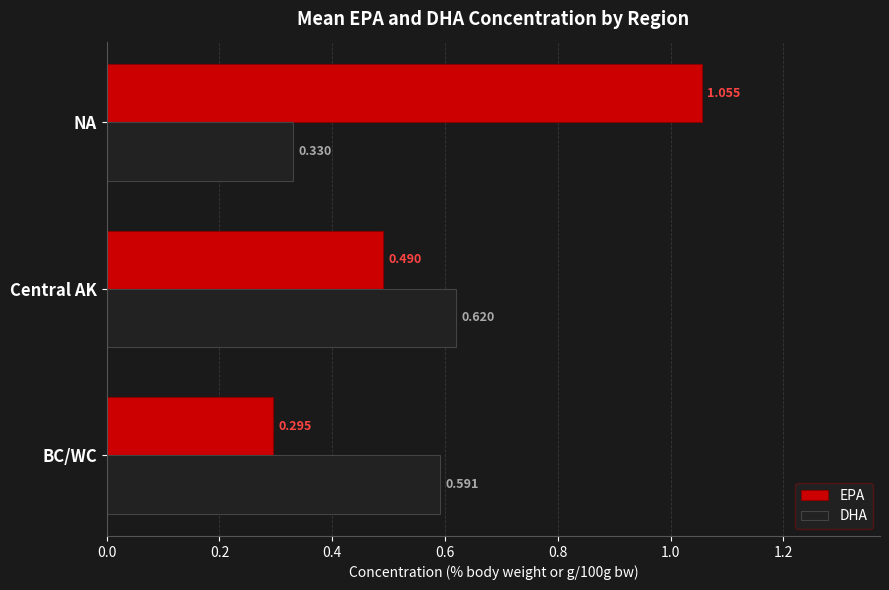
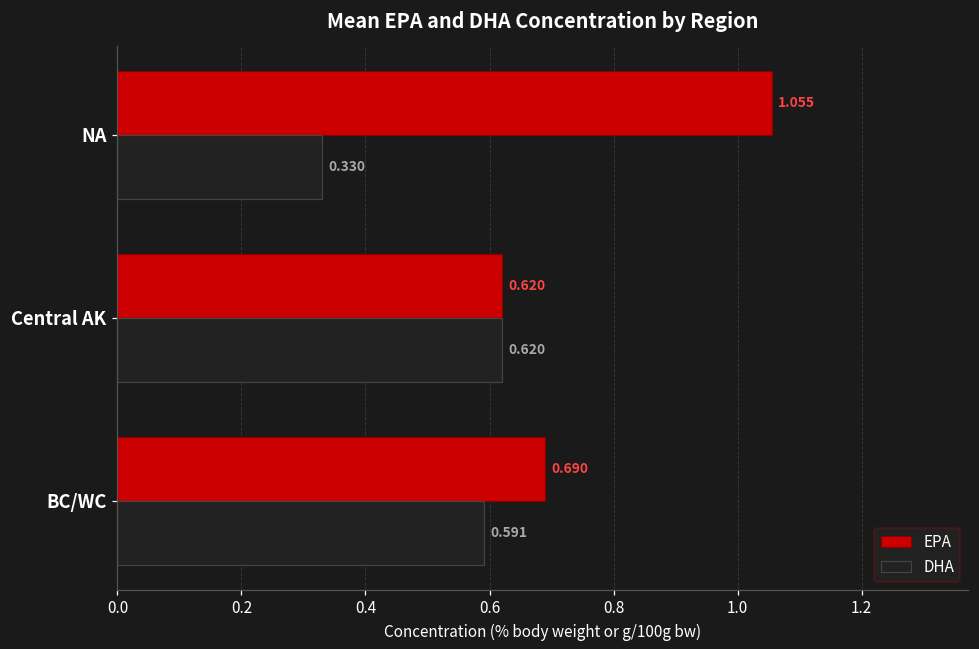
EPA, Central AK: 0.490 -> 0.620
EPA, BC/WC: 0.295 -> 0.690
